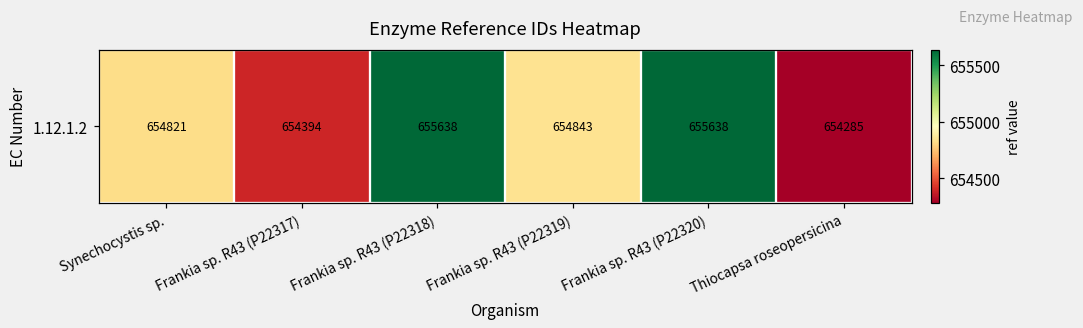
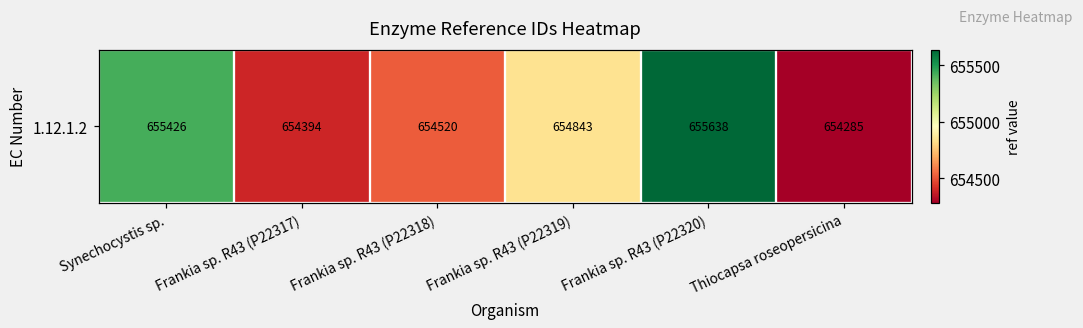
1.12.1.2, Synechocystis sp.: 654821 -> 655426
1.12.1.2, Frankia sp. R43 (P22318): 655638 -> 654520
